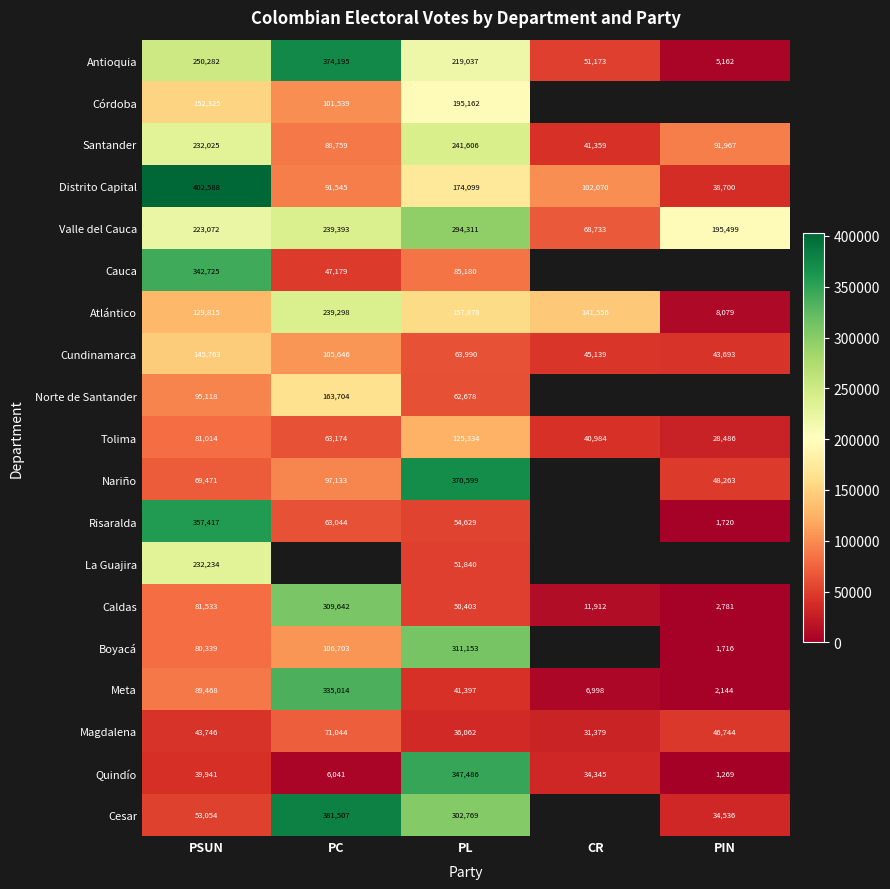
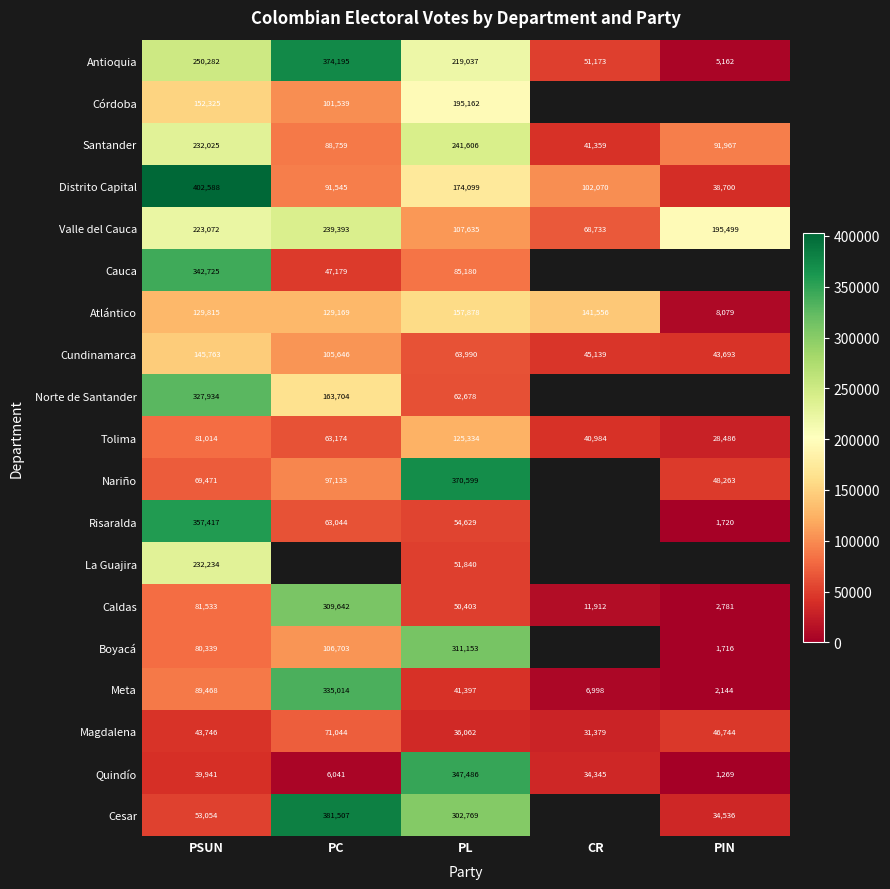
Valle del Cauca, PL: 294,311 -> 107,635
Atlántico, PC: 239,298 -> 129,169
Norte de Santander, PSUN: 95,118 -> 327,934
